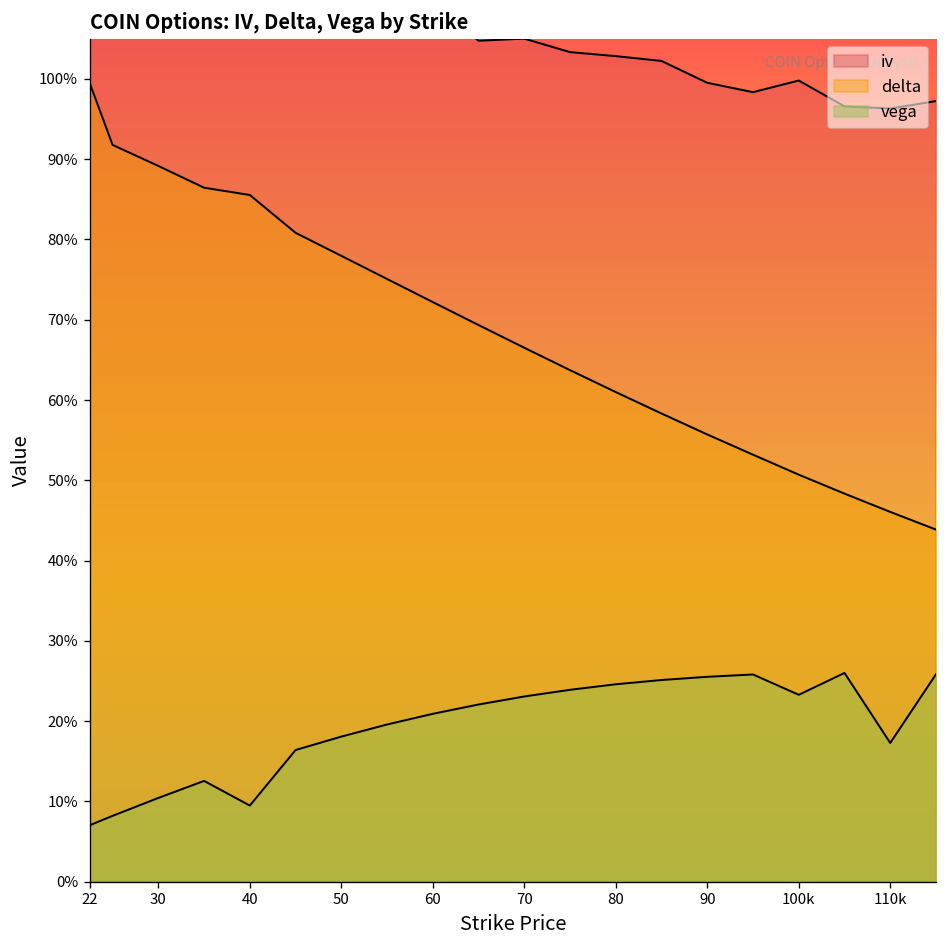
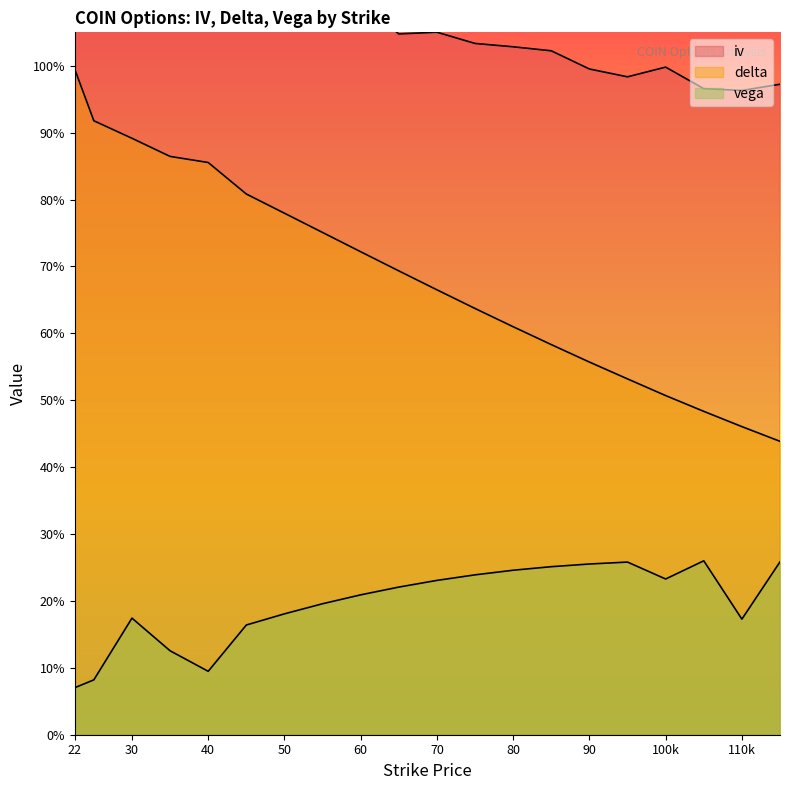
vega, 30: 10% -> 17%
